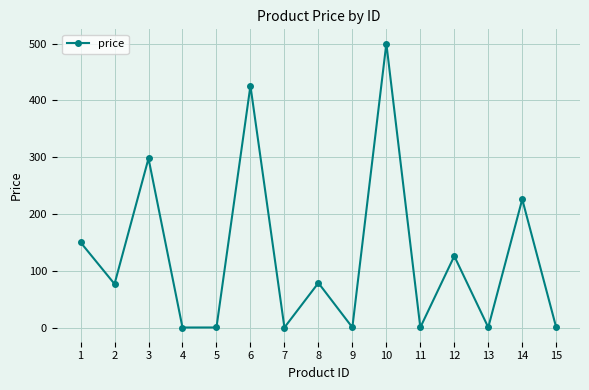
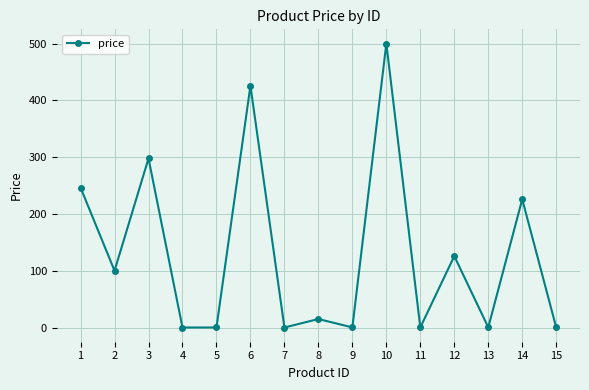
1: 150 -> 250
2: 80 -> 100
8: 80 -> 10
